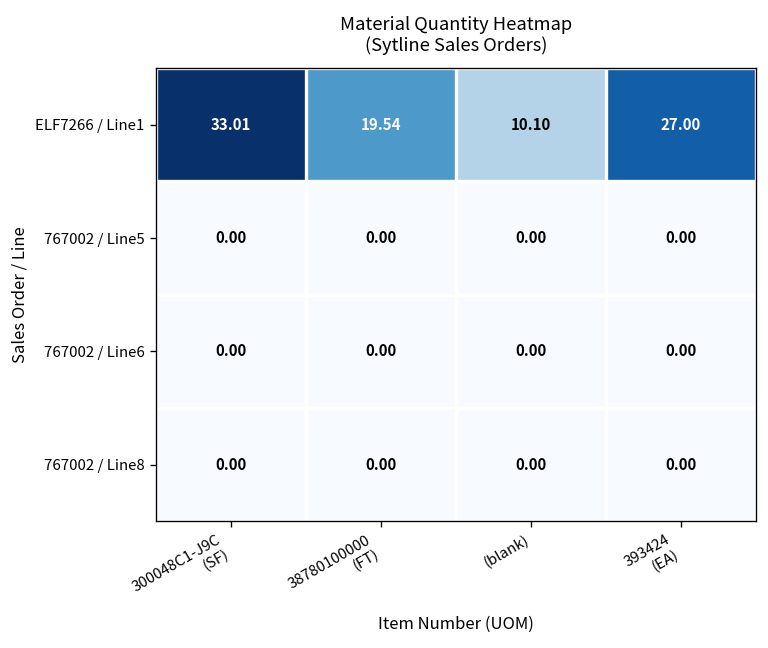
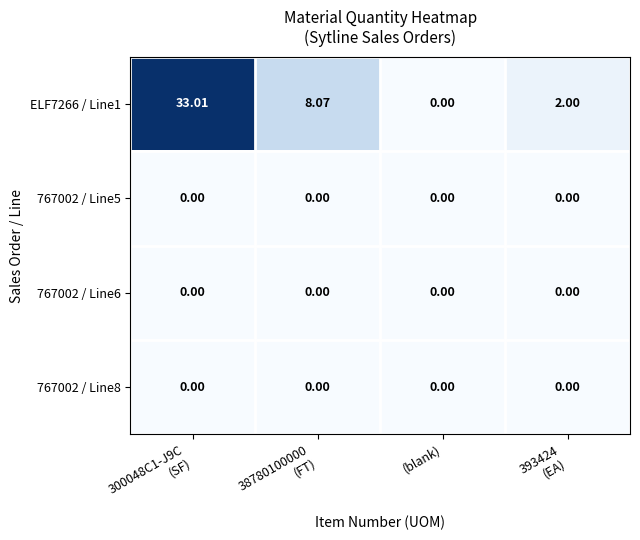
ELF7266 / Line1, 38780100000 (FT): 19.54 -> 8.07
ELF7266 / Line1, (blank): 10.10 -> 0.00
ELF7266 / Line1, 393424 (EA): 27.00 -> 2.00
